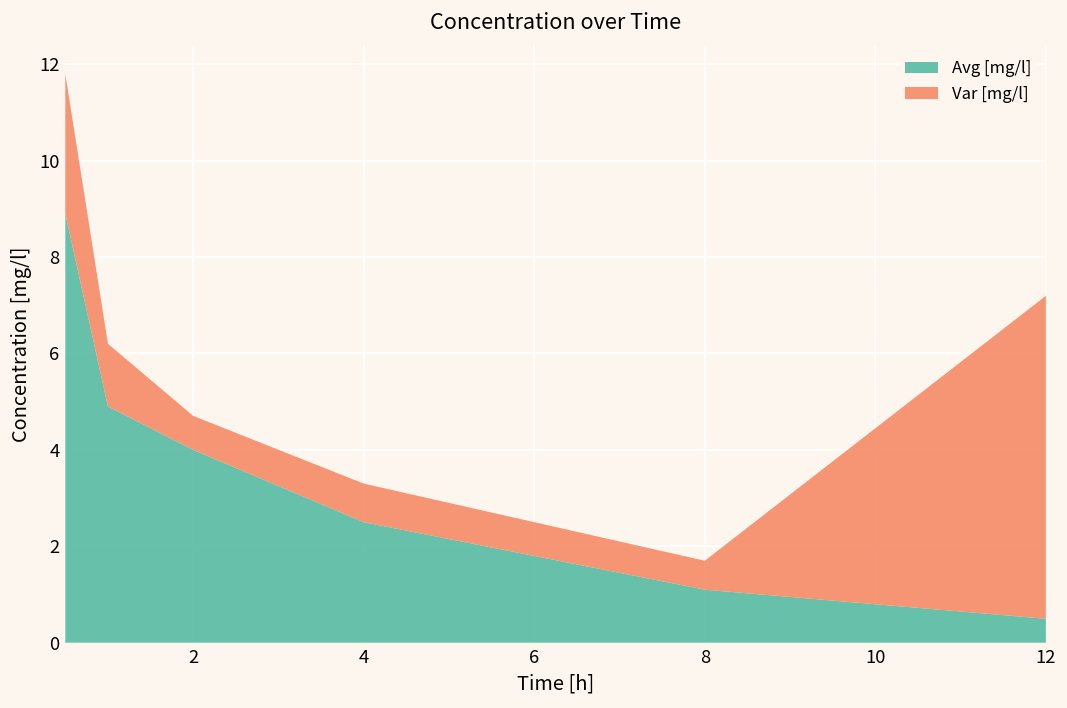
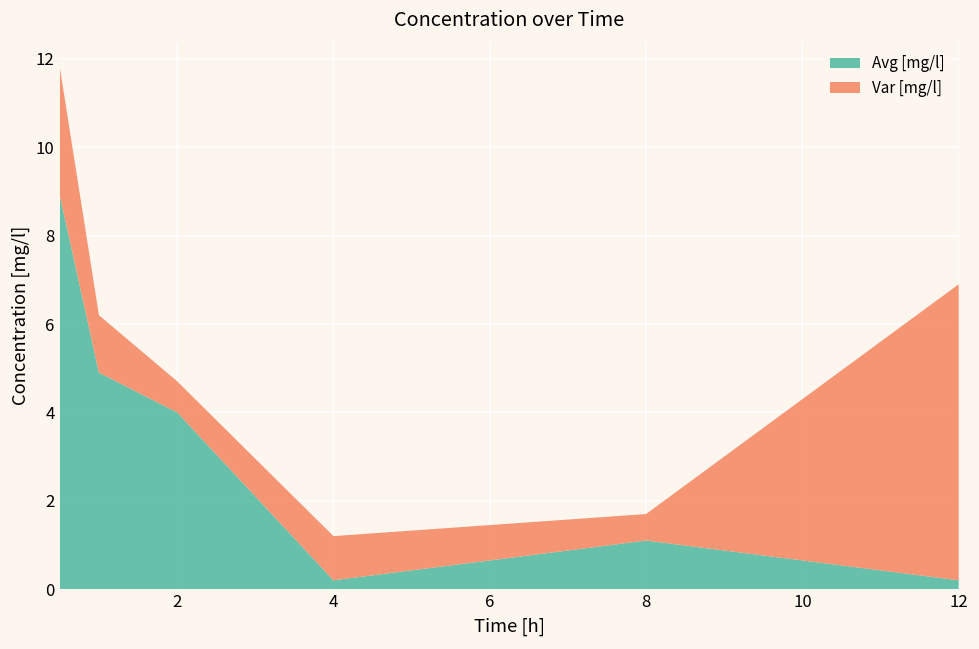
Avg [mg/l], 4: 2.5 -> 0.2
Var [mg/l], 4: 0.8 -> 1.0
Avg [mg/l], 12: 0.5 -> 0.2
